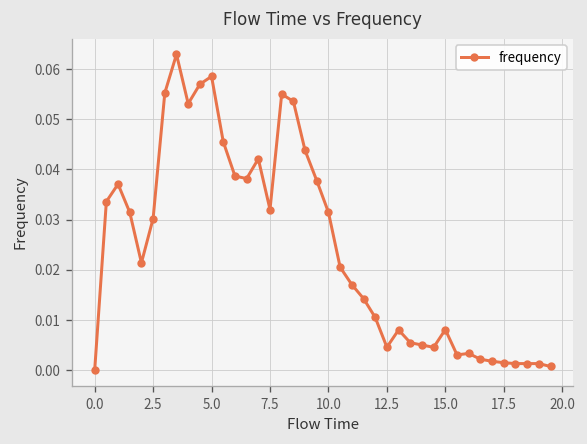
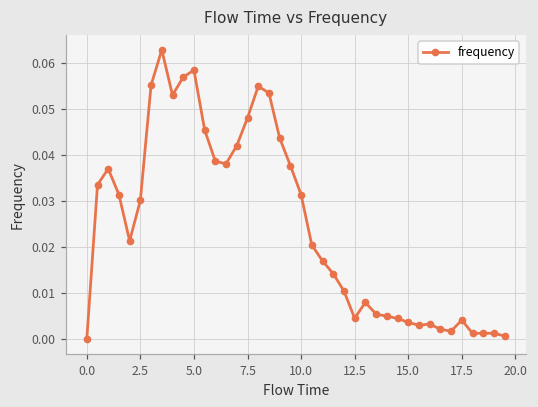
7.5: 0.032 -> 0.048
15.0: 0.008 -> 0.004
17.5: 0.002 -> 0.004
